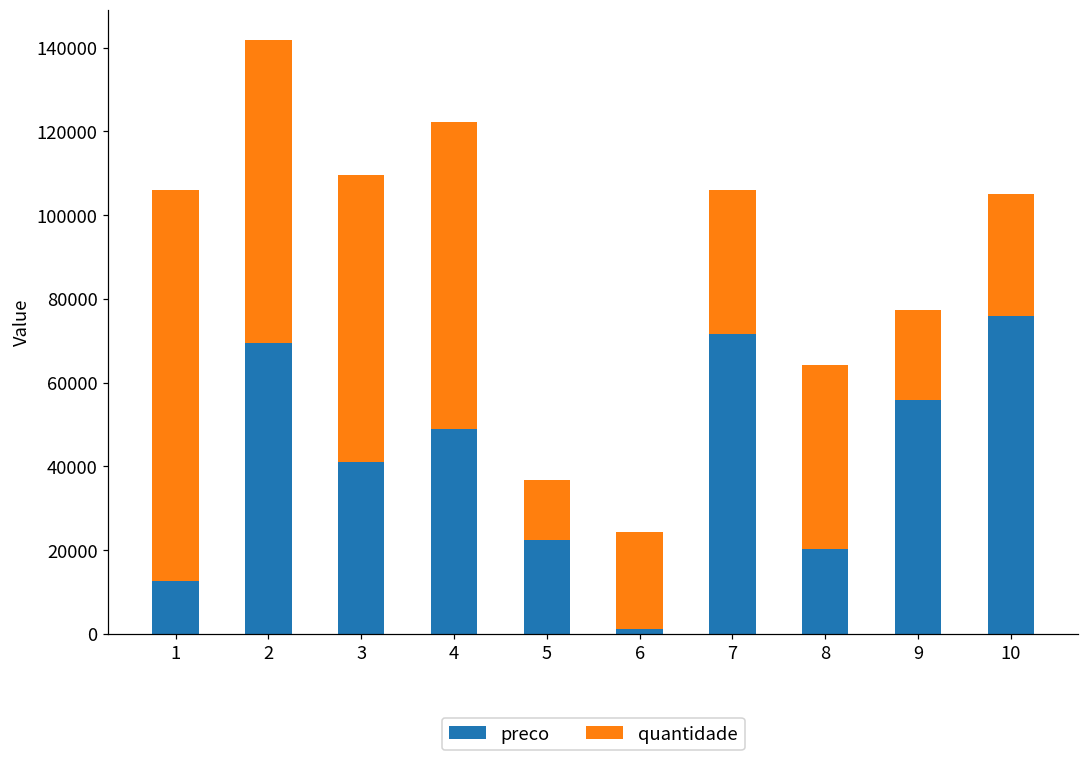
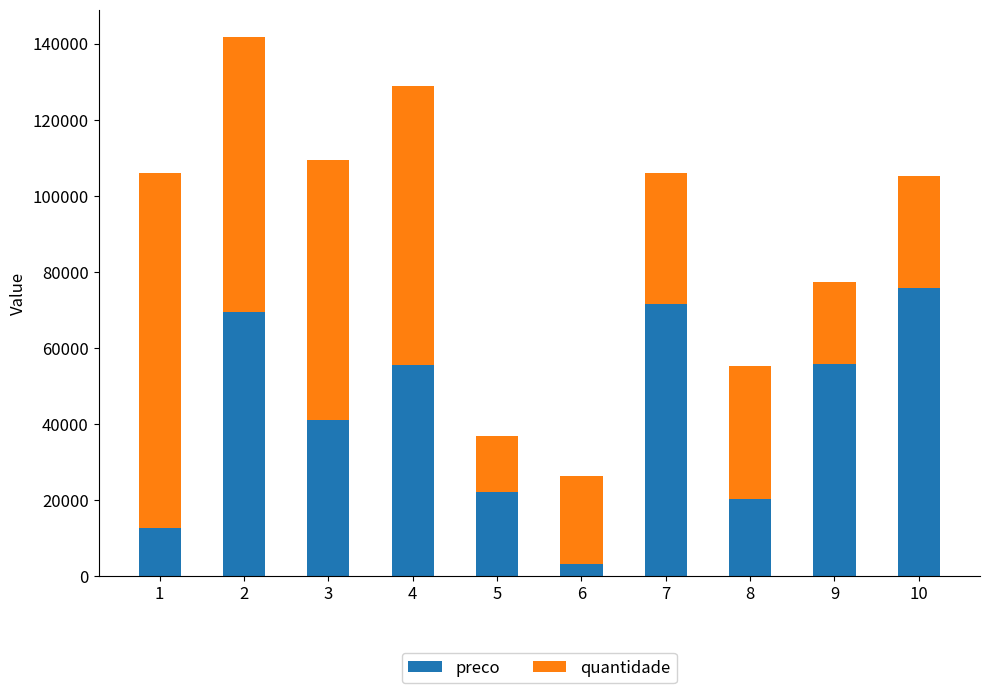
preco, 4: 49000 -> 55000
preco, 6: 1000 -> 3000
quantidade, 8: 44000 -> 35000
